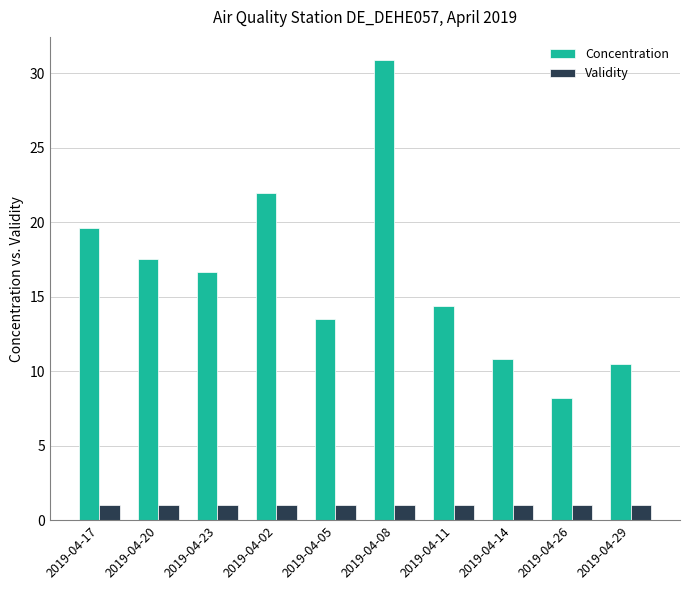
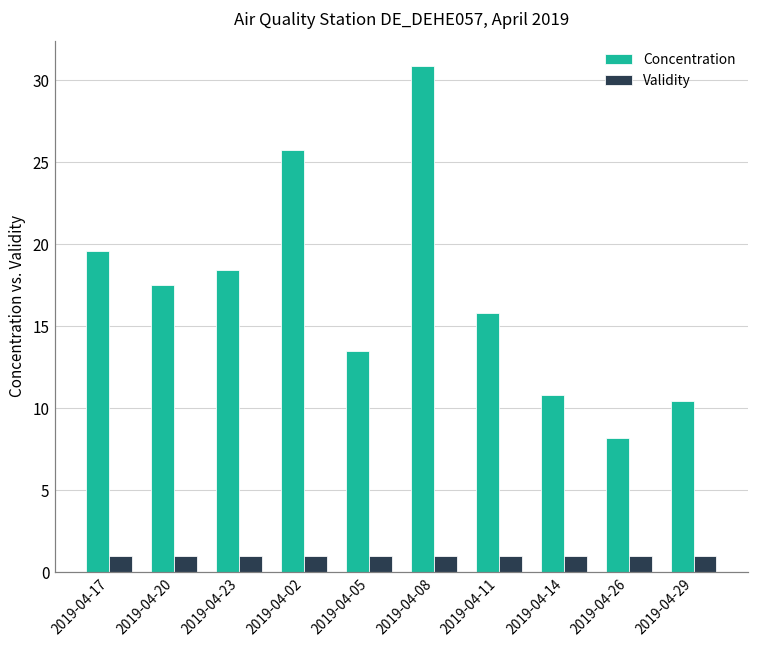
Concentration, 2019-04-23: 16.7 -> 18.4
Concentration, 2019-04-02: 22.0 -> 25.8
Concentration, 2019-04-11: 14.3 -> 15.8
